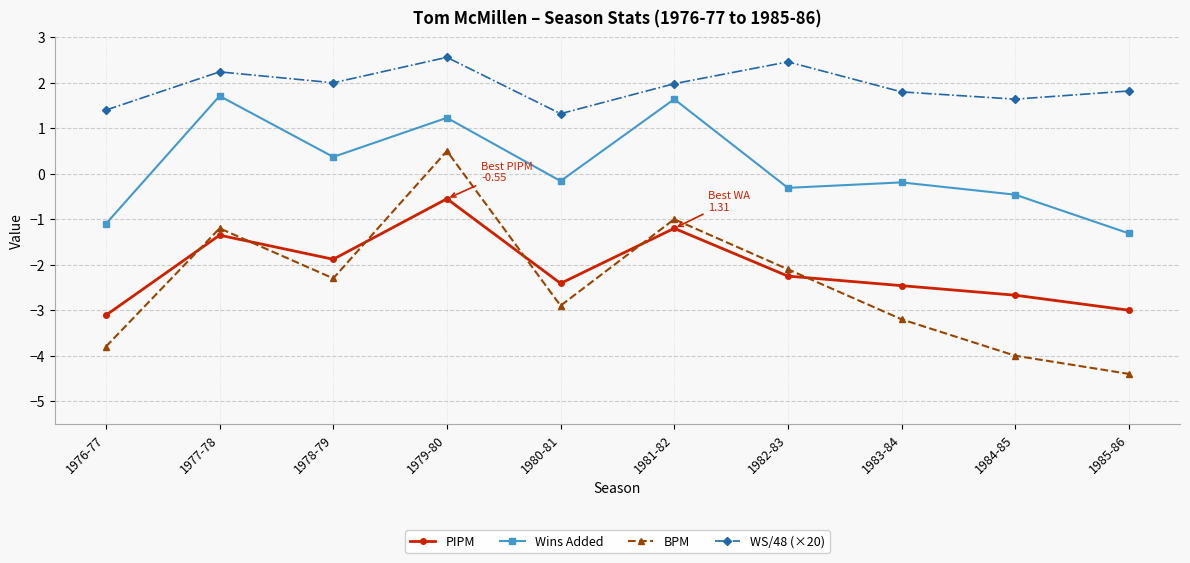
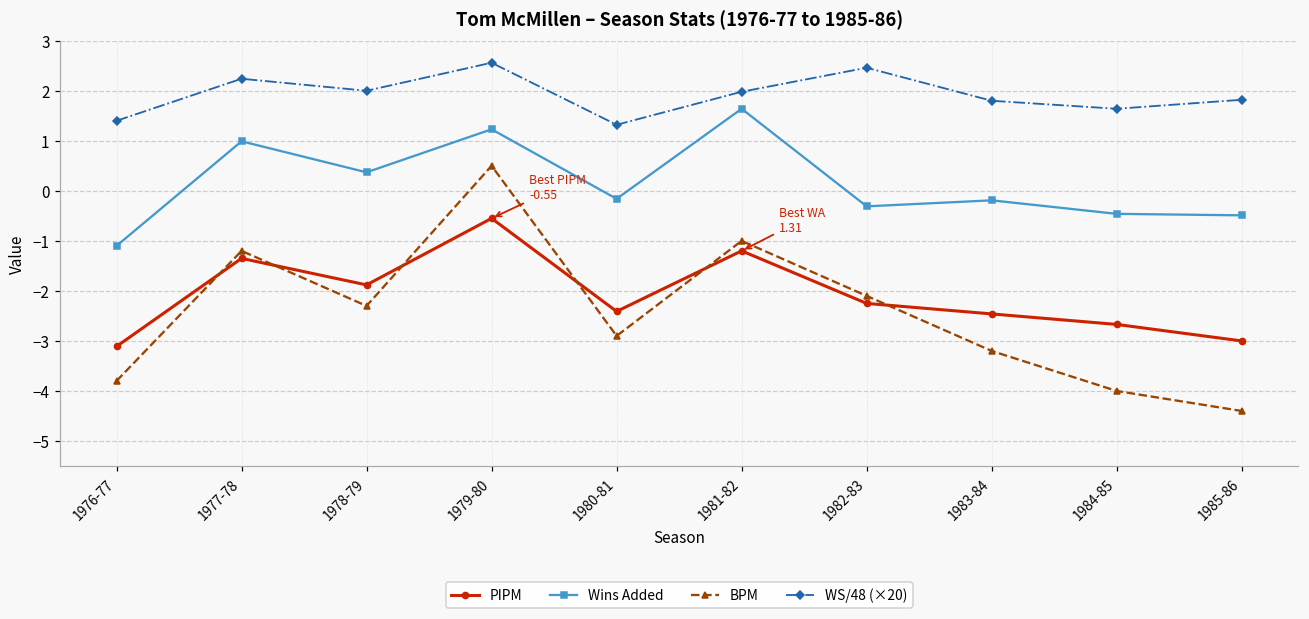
Wins Added, 1977-78: 1.7 -> 1.0
Wins Added, 1985-86: -1.3 -> -0.5
